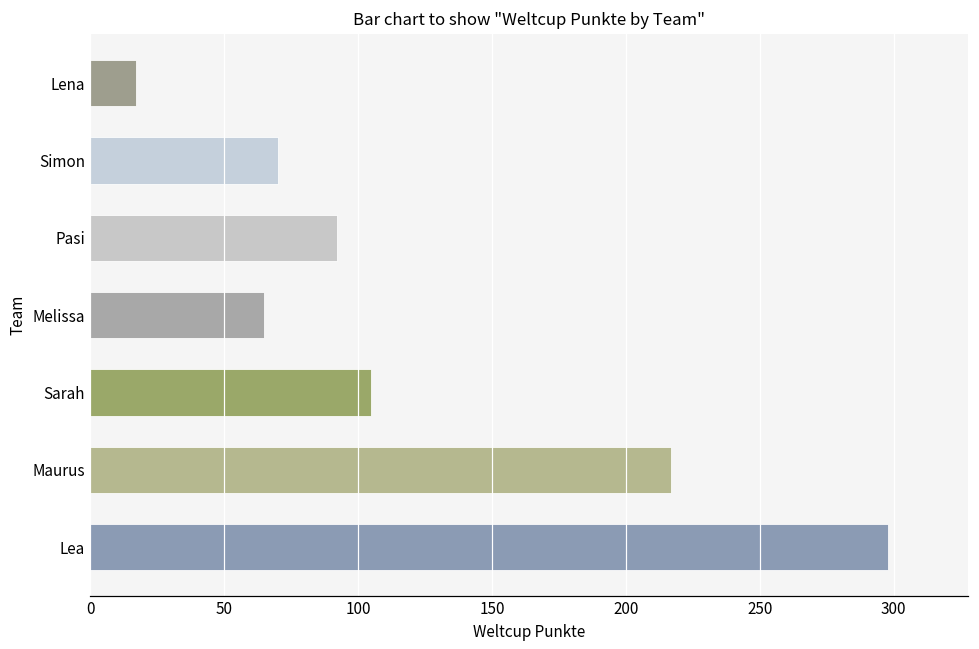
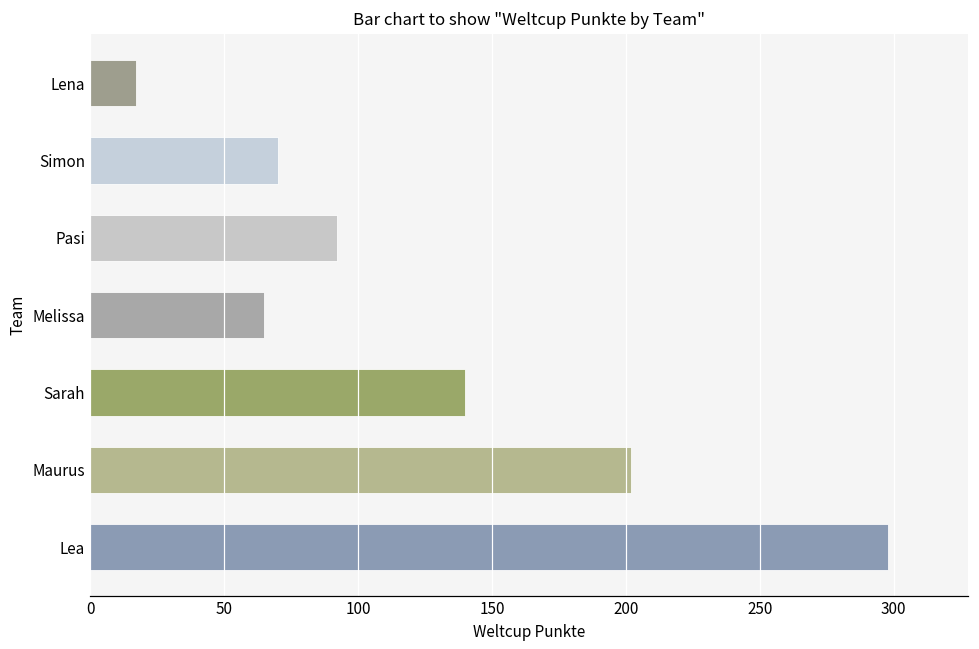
Sarah: 105 -> 140
Maurus: 217 -> 202
